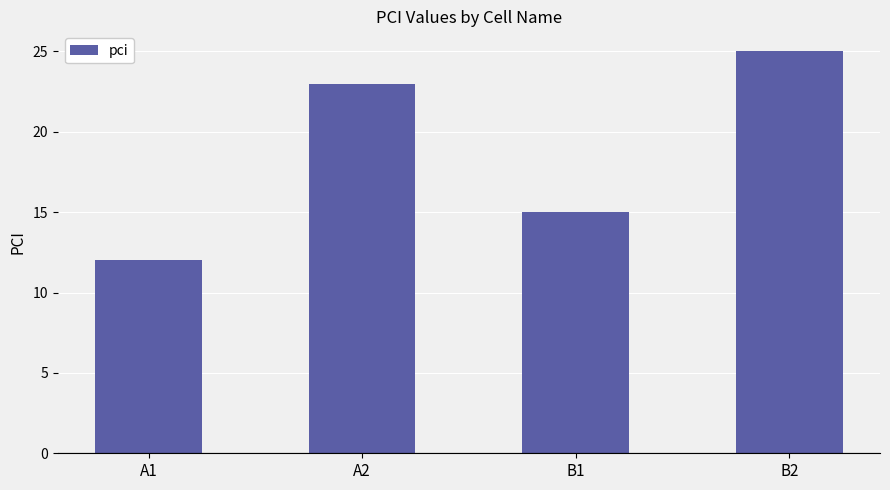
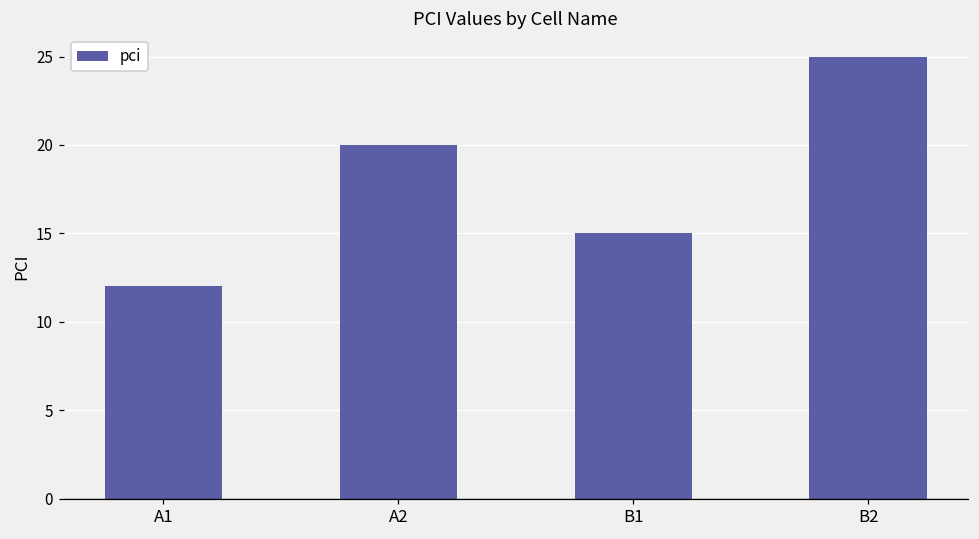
A2: 23 -> 20
